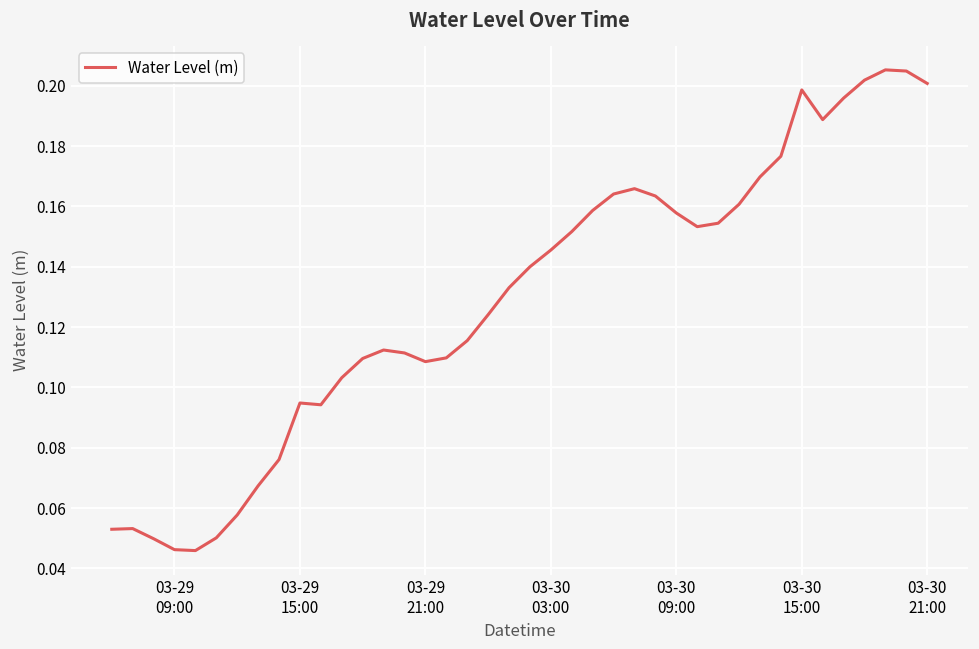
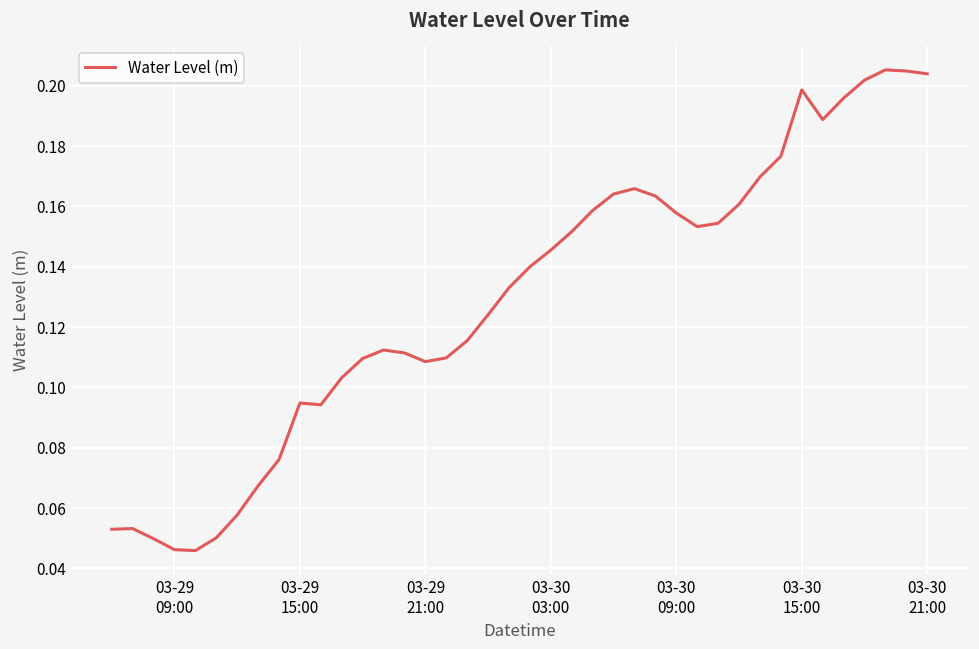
03-30 21:00: 0.201 -> 0.204
